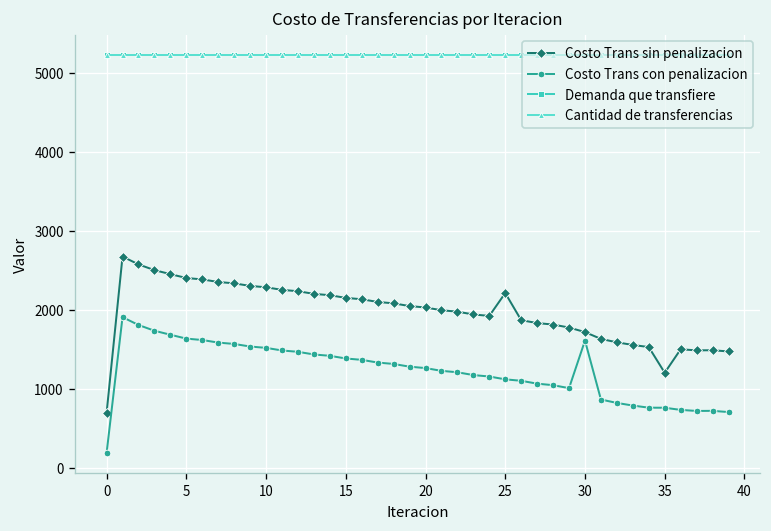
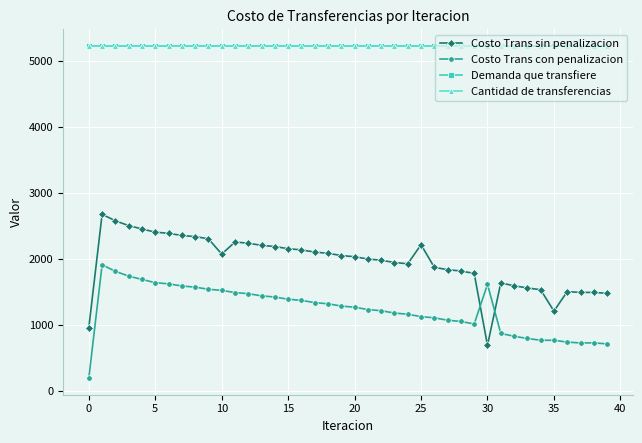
Costo Trans sin penalizacion, 0: 700 -> 1000
Costo Trans sin penalizacion, 10: 2300 -> 2100
Costo Trans sin penalizacion, 30: 1700 -> 700
